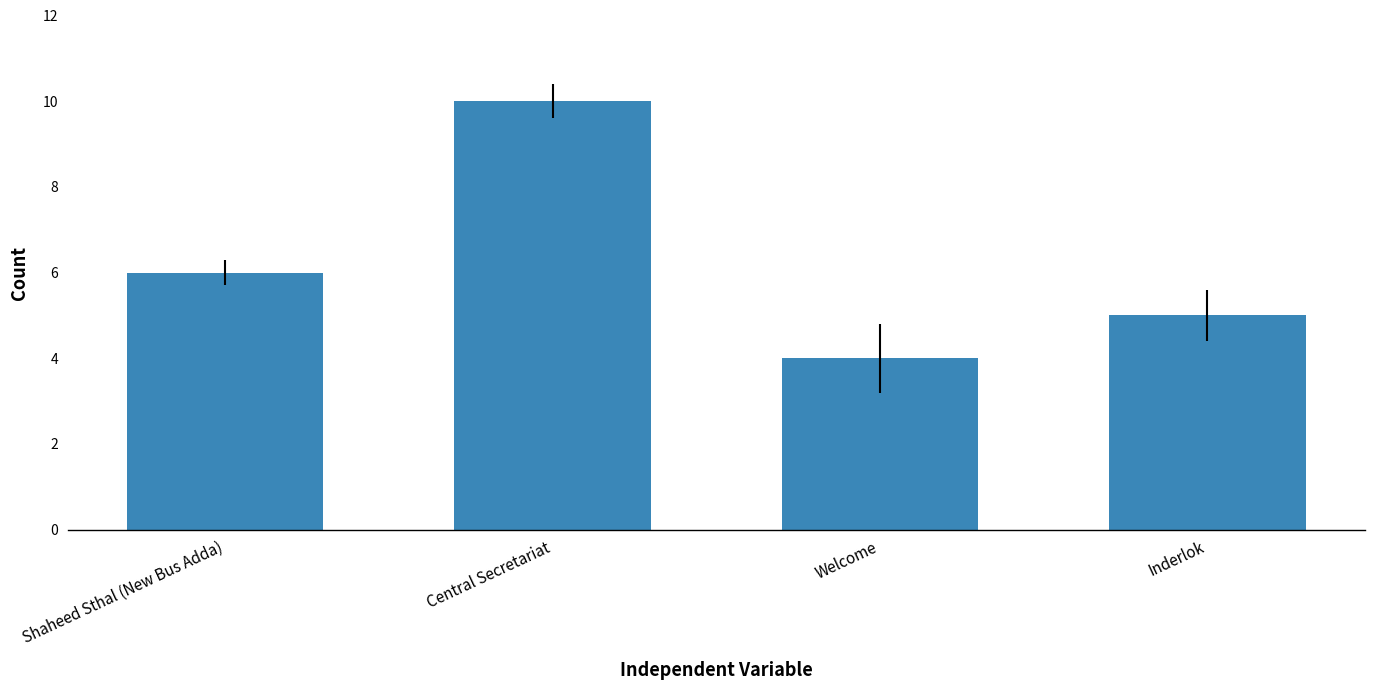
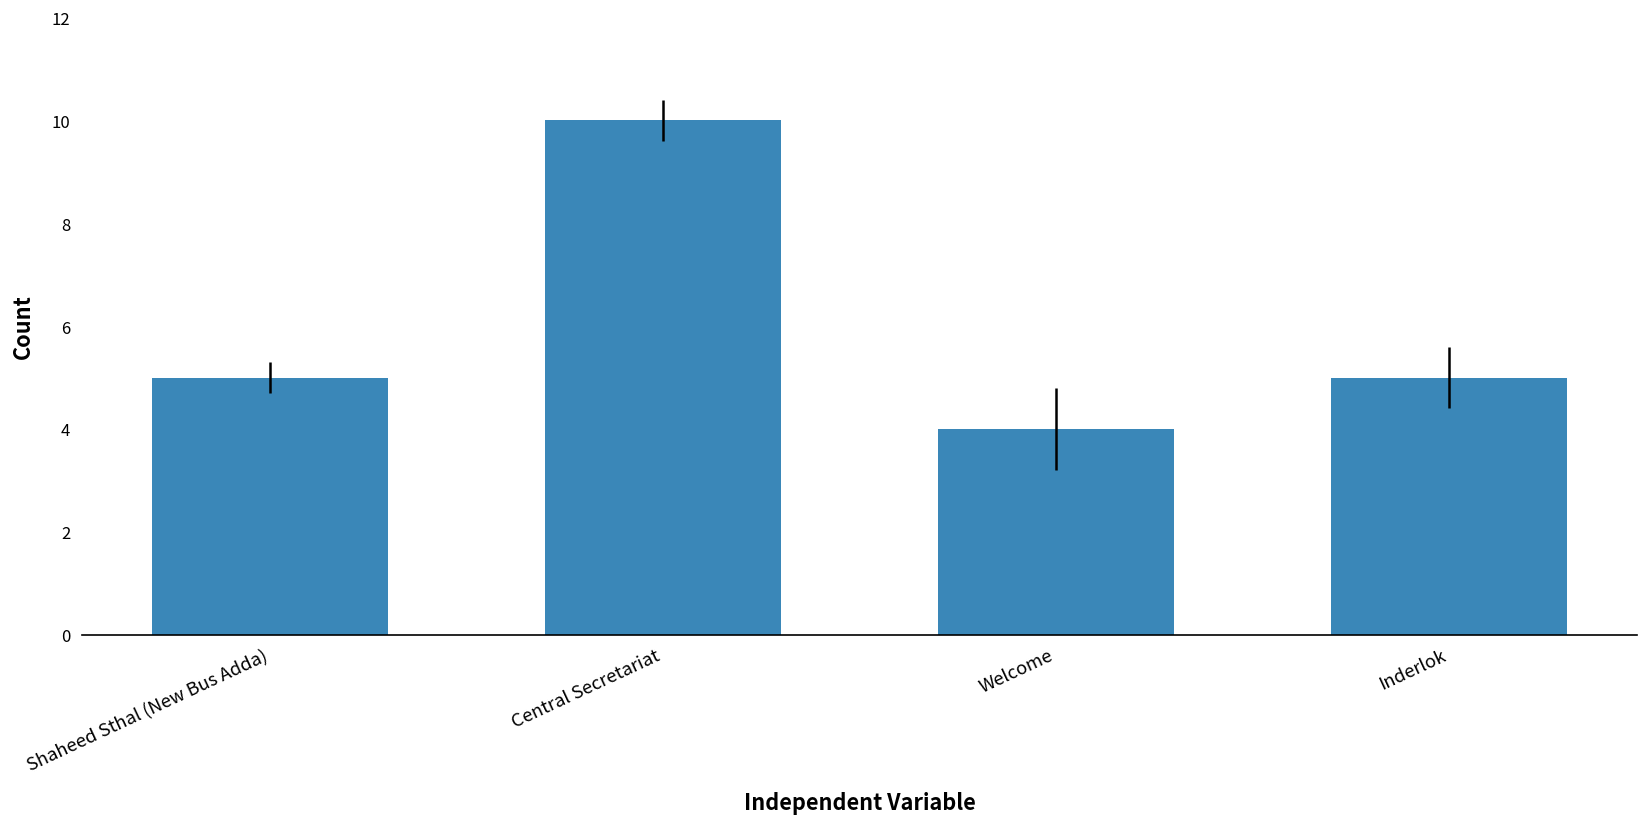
Shaheed Sthal (New Bus Adda): 6 -> 5
